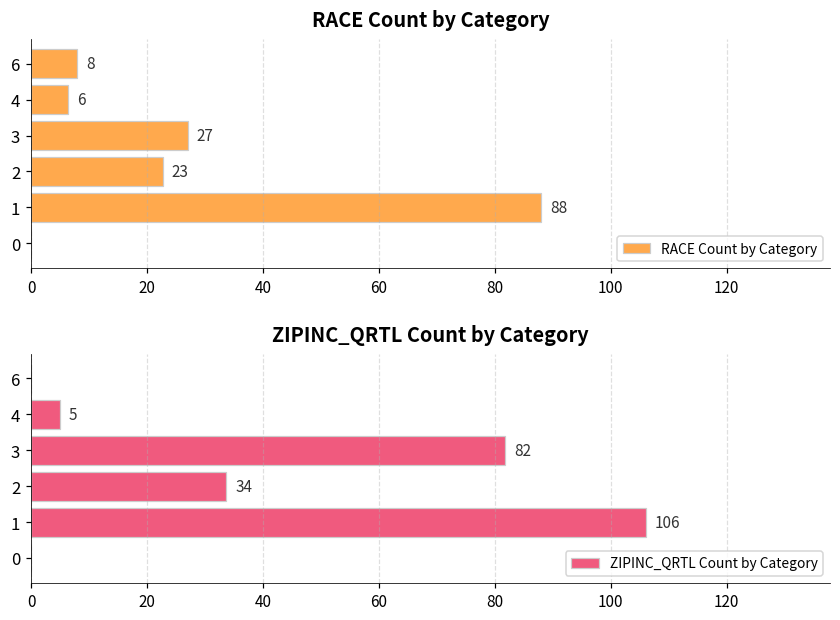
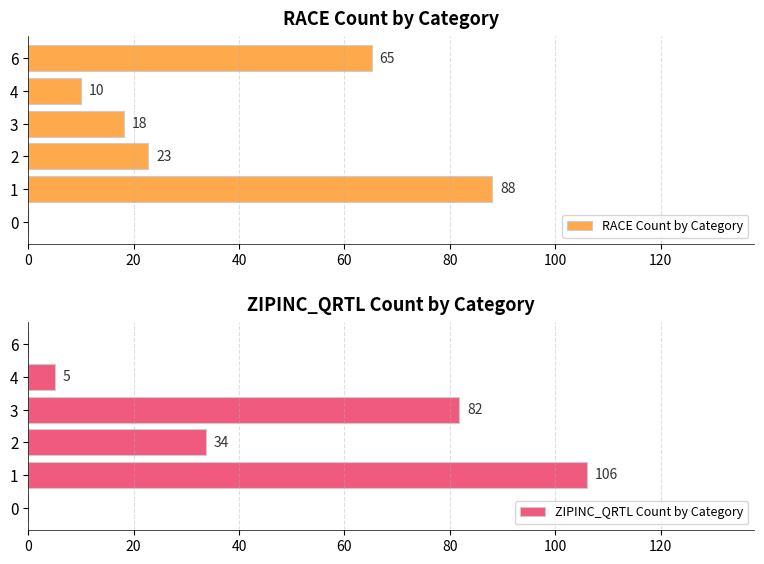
RACE Count by Category, 6: 8 -> 65
RACE Count by Category, 4: 6 -> 10
RACE Count by Category, 3: 27 -> 18
